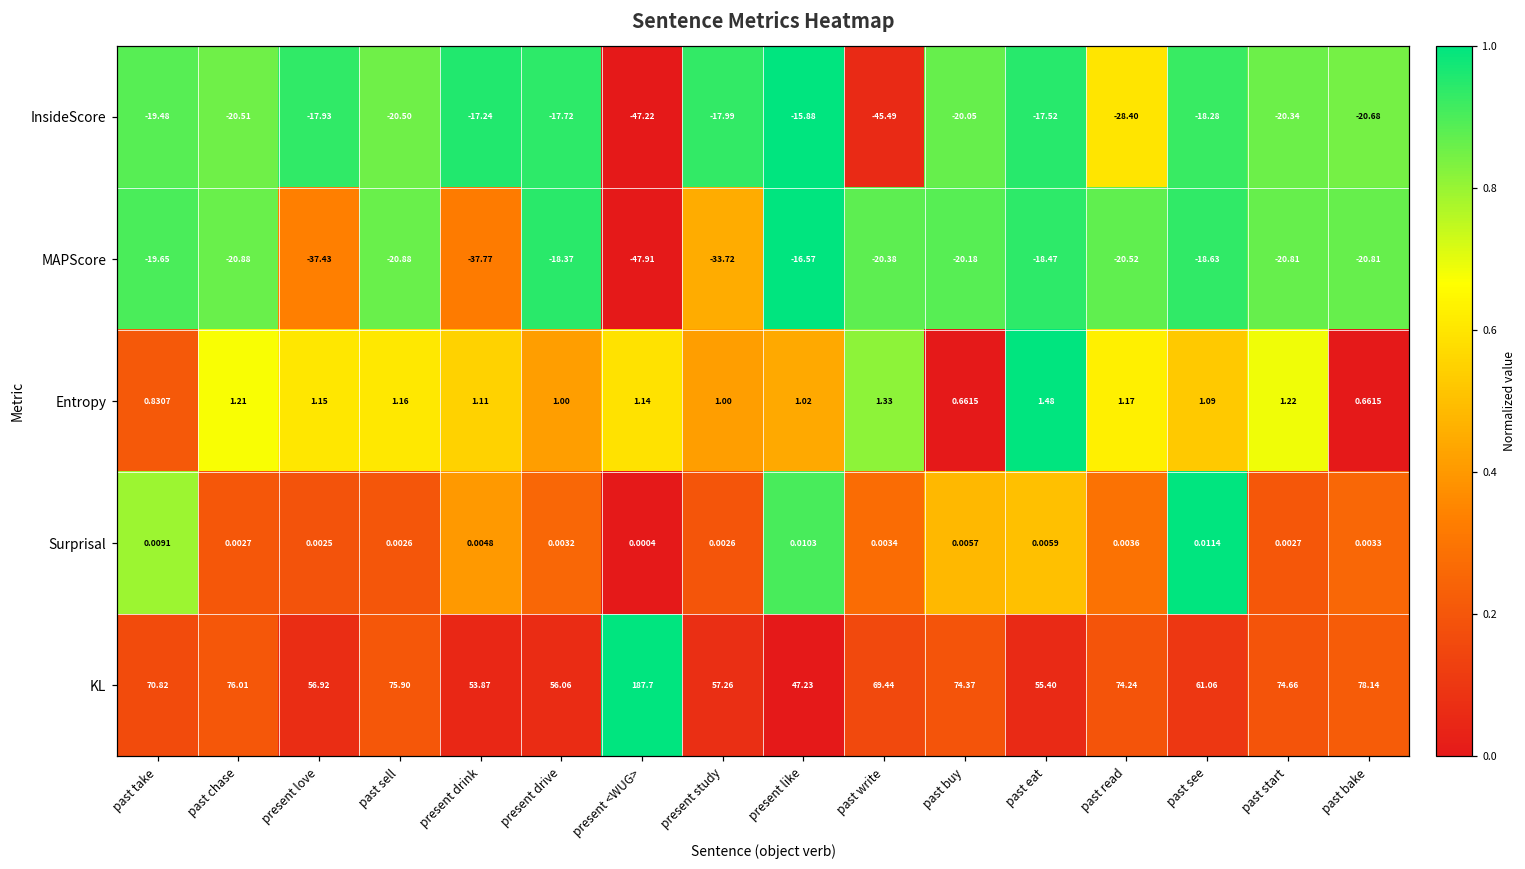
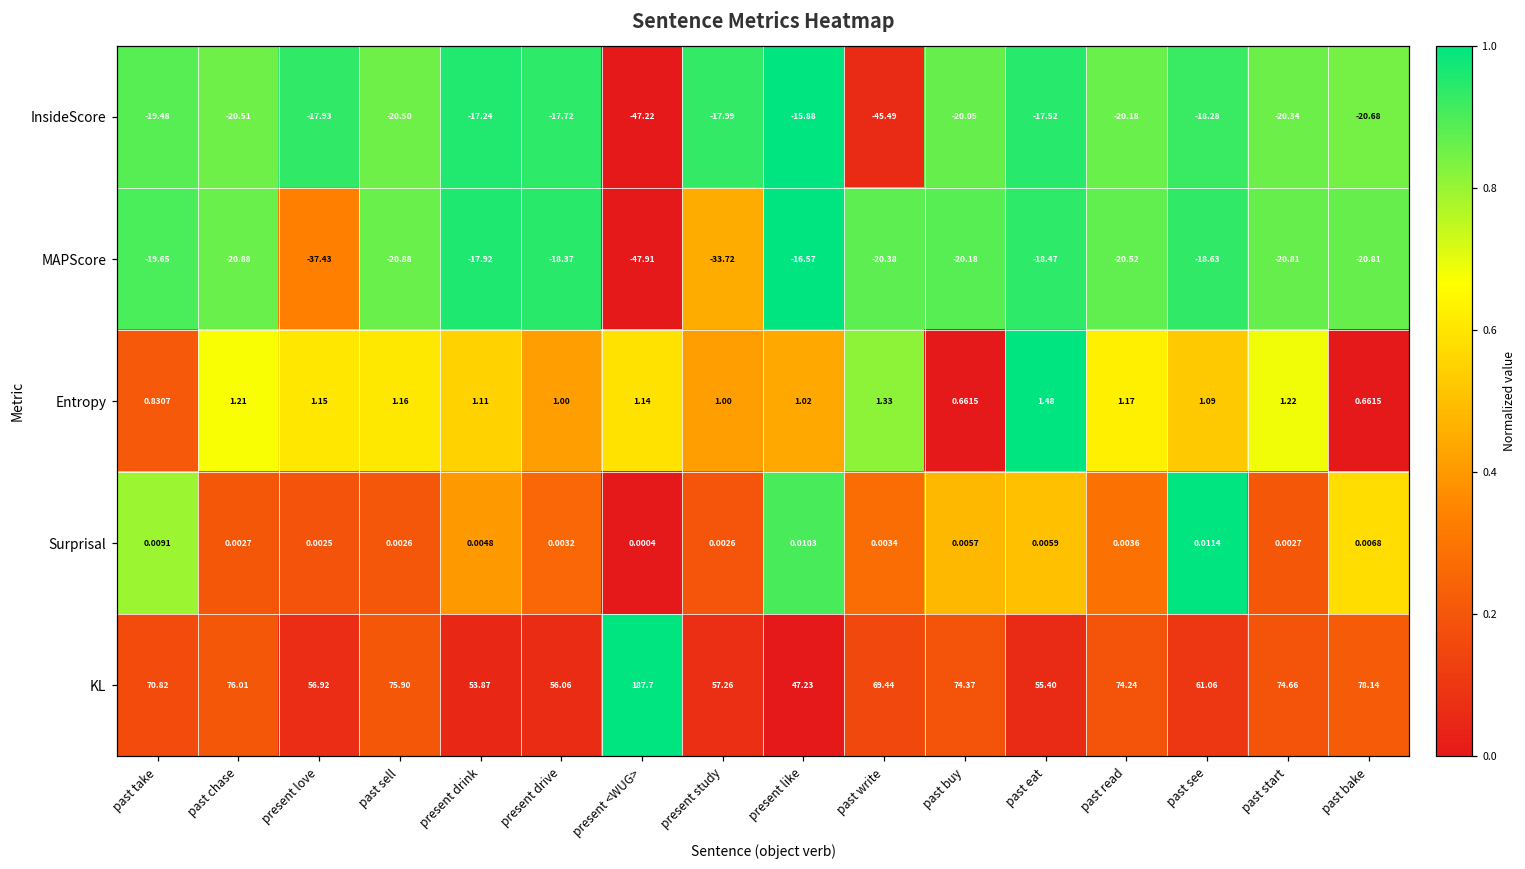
InsideScore, past read: -28.40 -> -20.18
MAPScore, present drink: -37.77 -> -17.92
Surprisal, past bake: 0.0033 -> 0.0068
